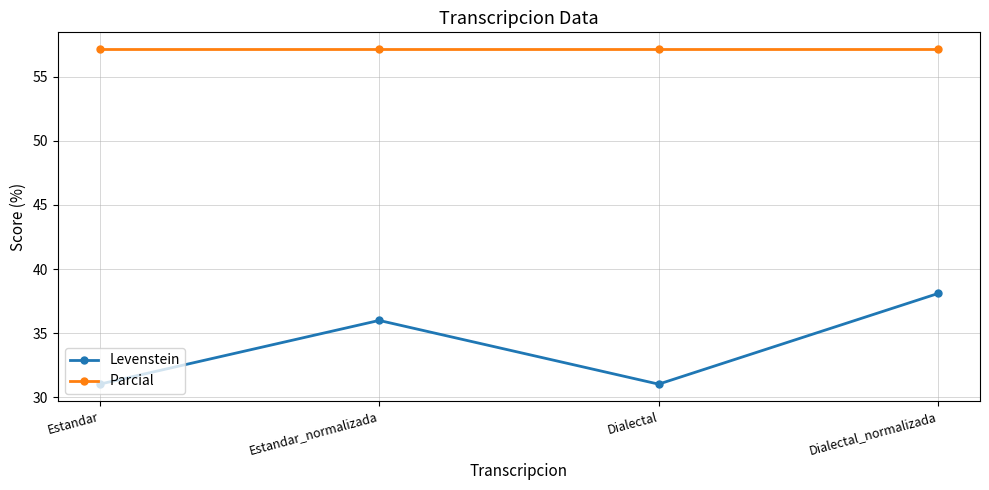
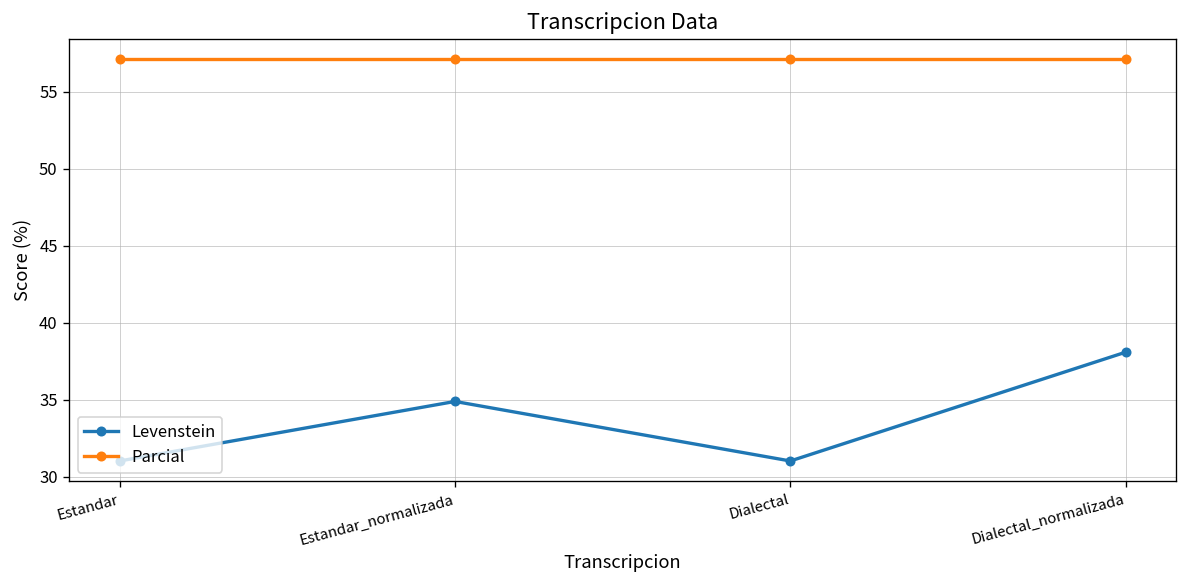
Levenstein, Estandar_normalizada: 36.0 -> 34.9
